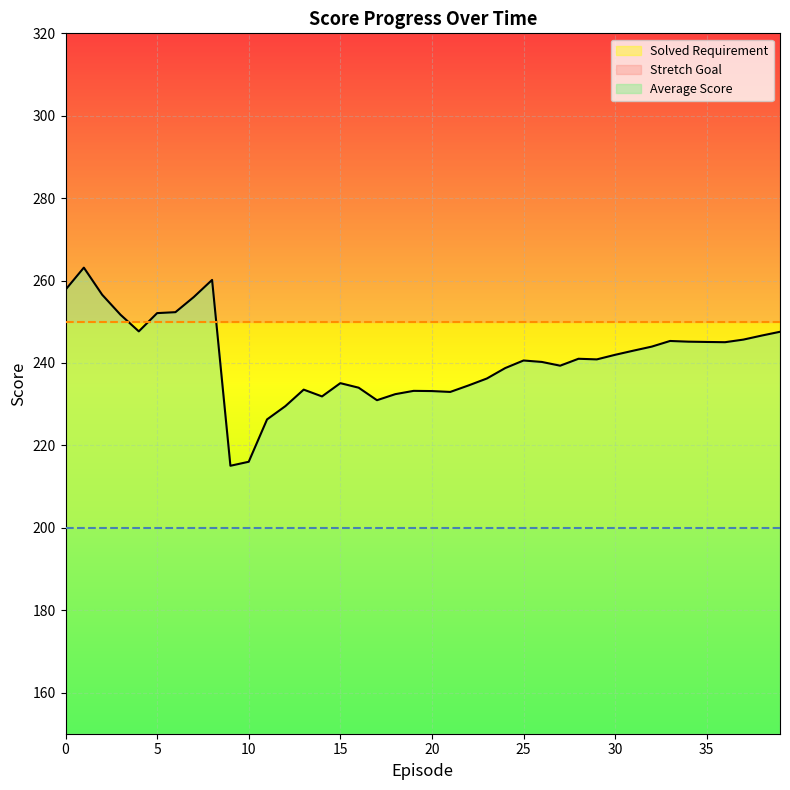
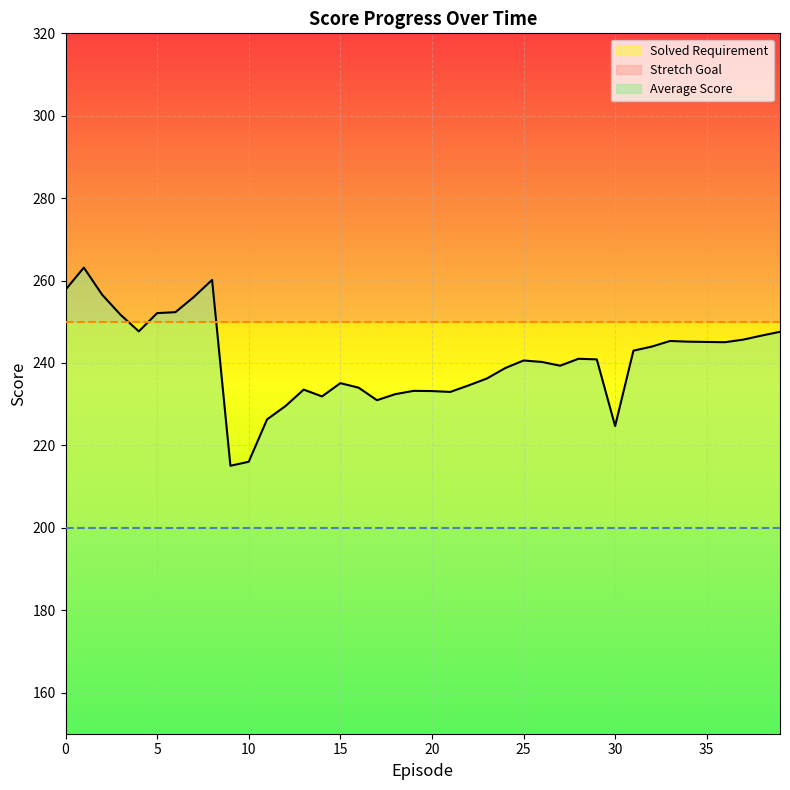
Average Score, 30: 242 -> 225
